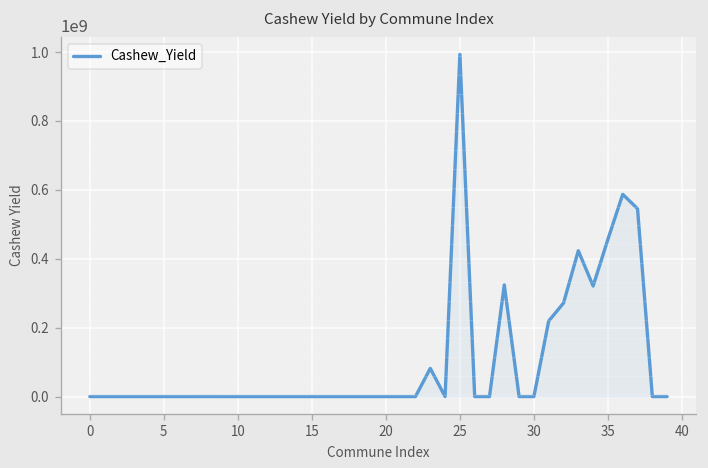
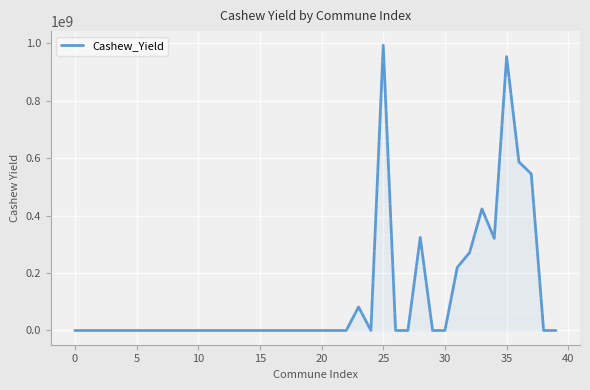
35: 460000000 -> 950000000
